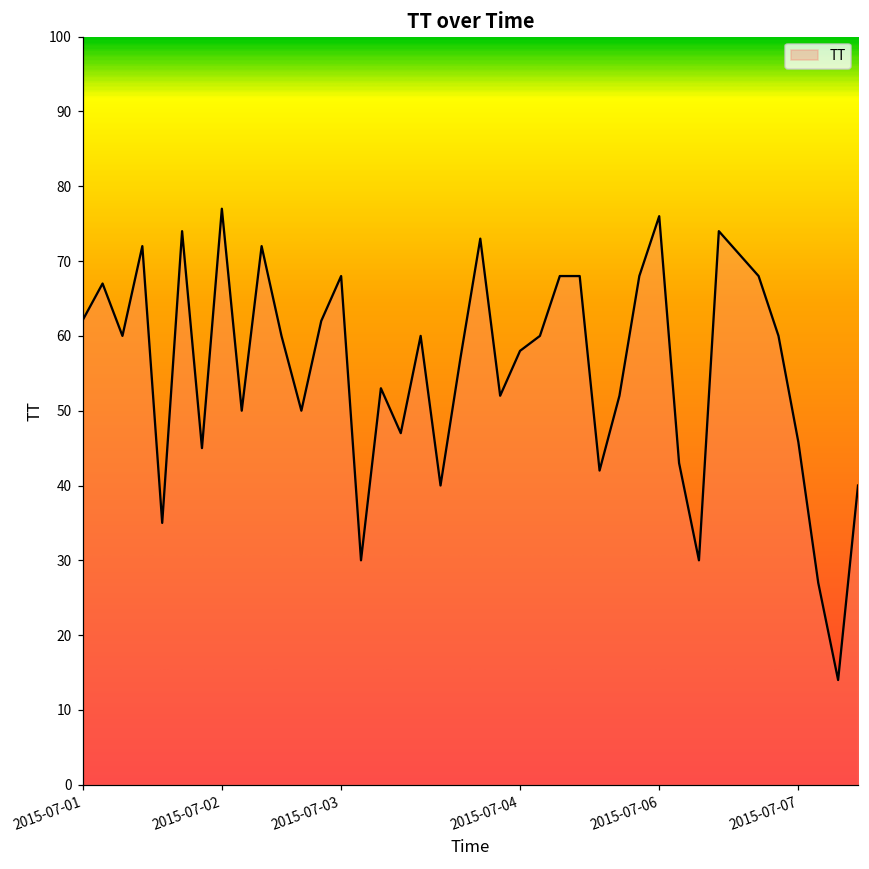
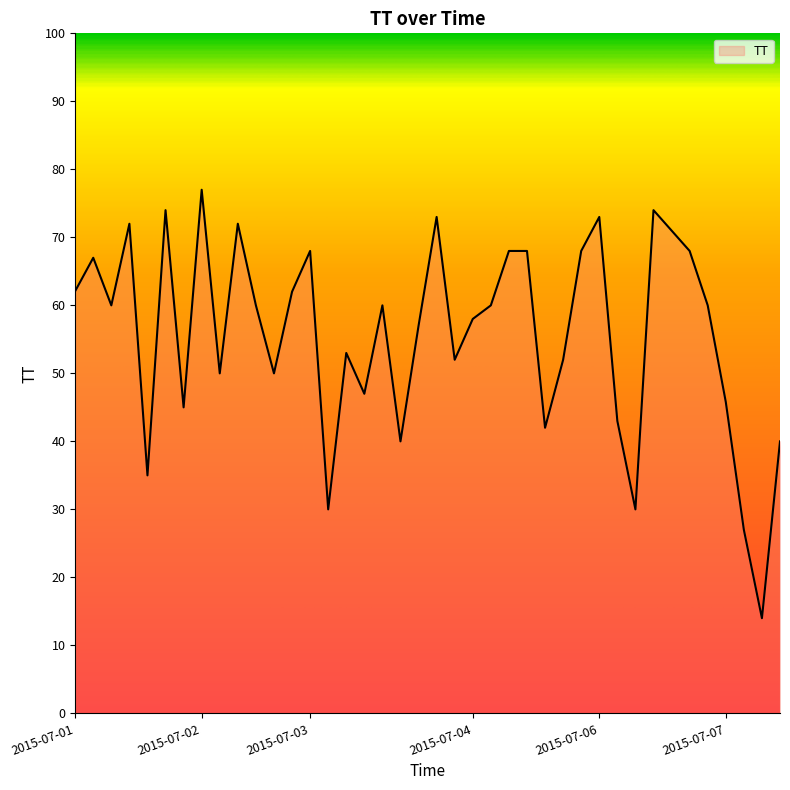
2015-07-06: 76 -> 73
